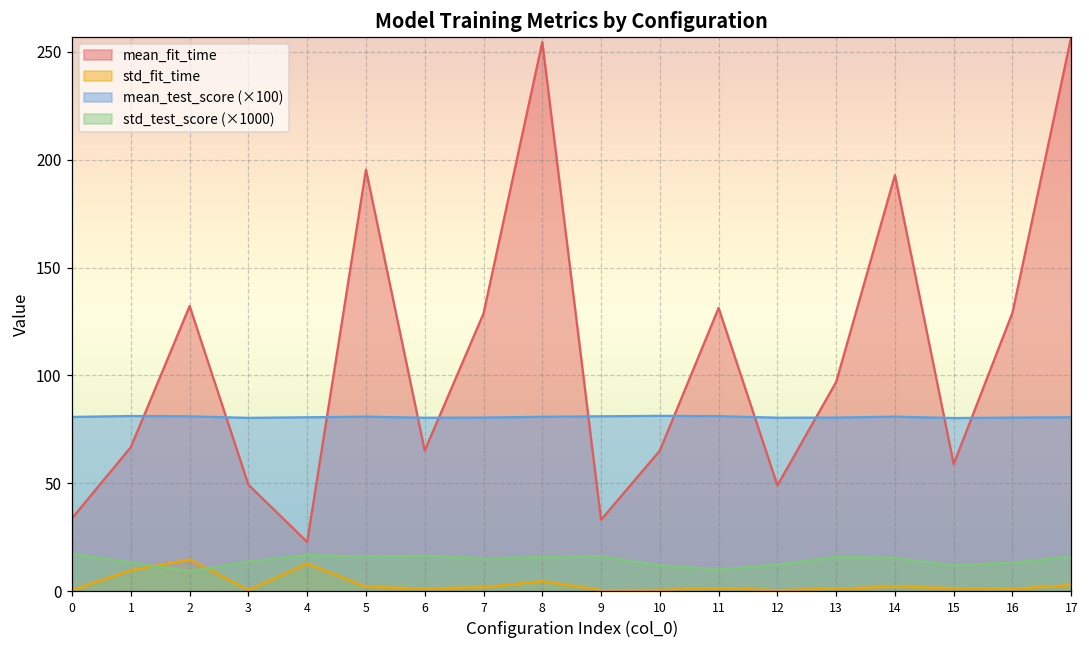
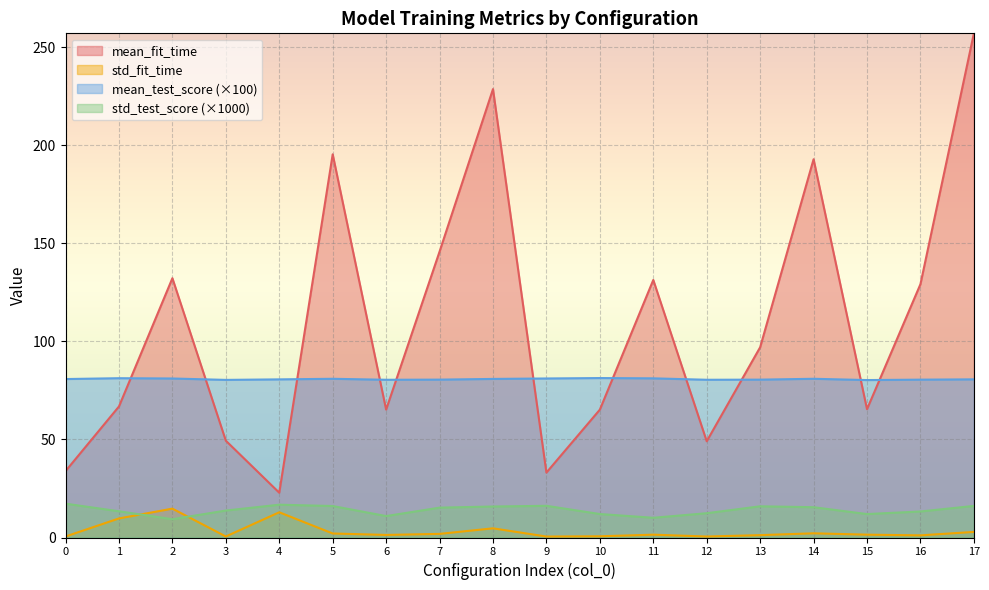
std_test_score (×1000), 6: 16 -> 11
mean_fit_time, 7: 129 -> 146
mean_fit_time, 8: 255 -> 229
mean_fit_time, 15: 59 -> 65
